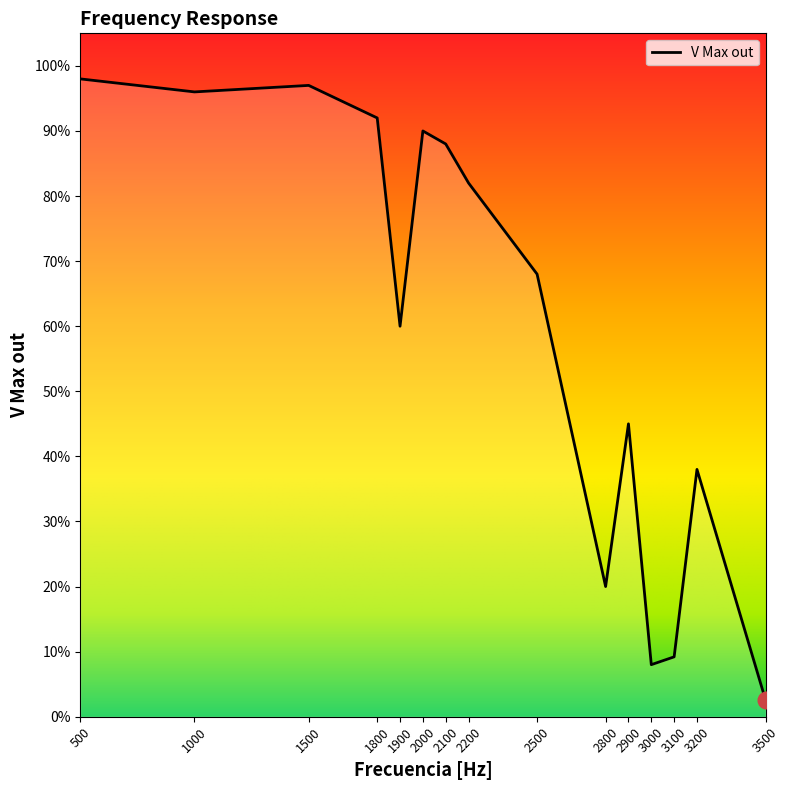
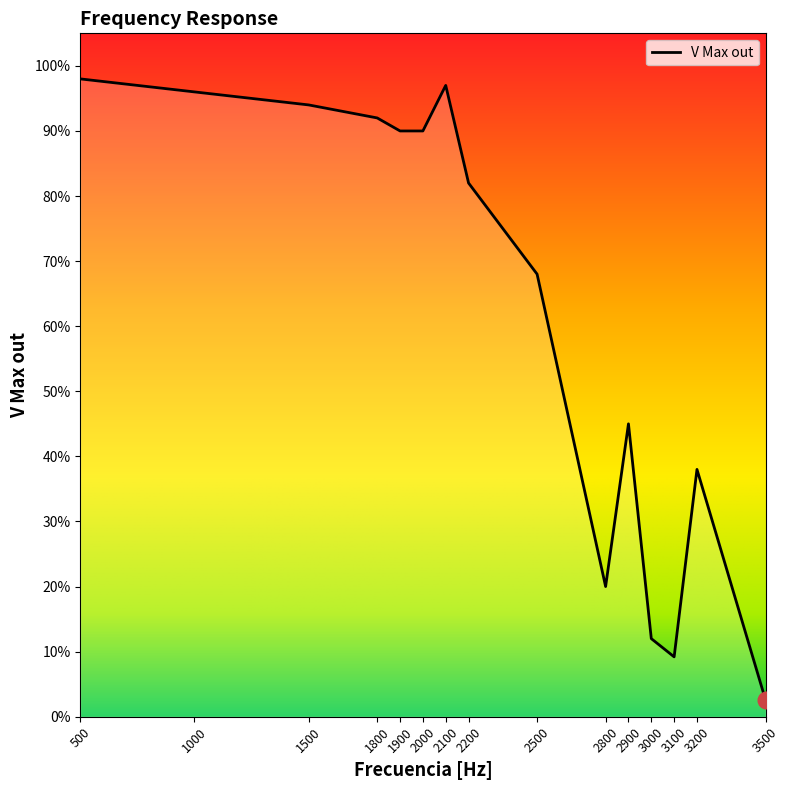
V Max out, 1500: 97% -> 94%
V Max out, 1900: 60% -> 90%
V Max out, 2100: 88% -> 97%
V Max out, 3000: 8% -> 12%
